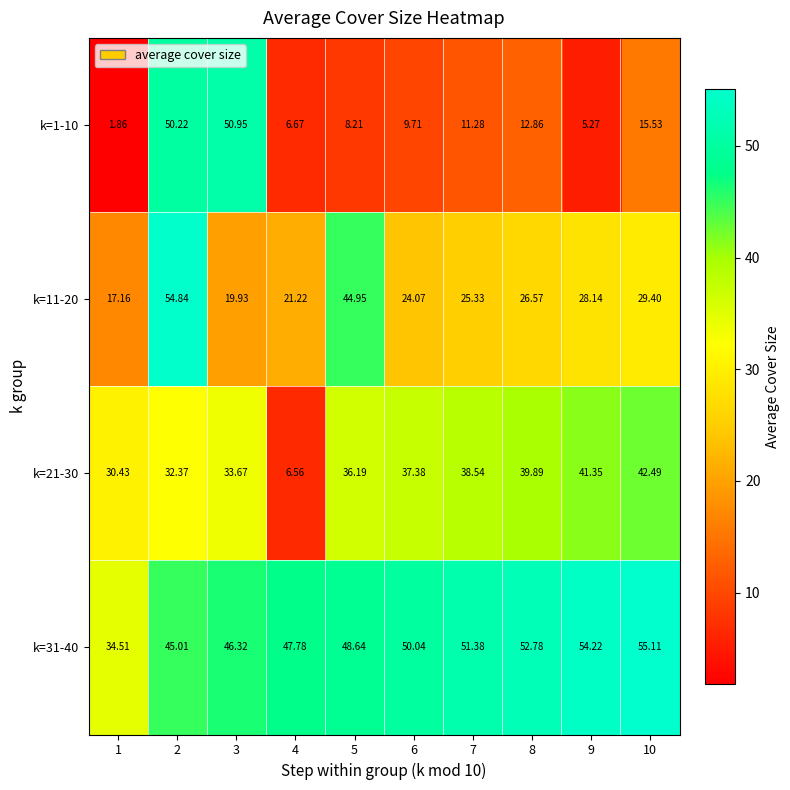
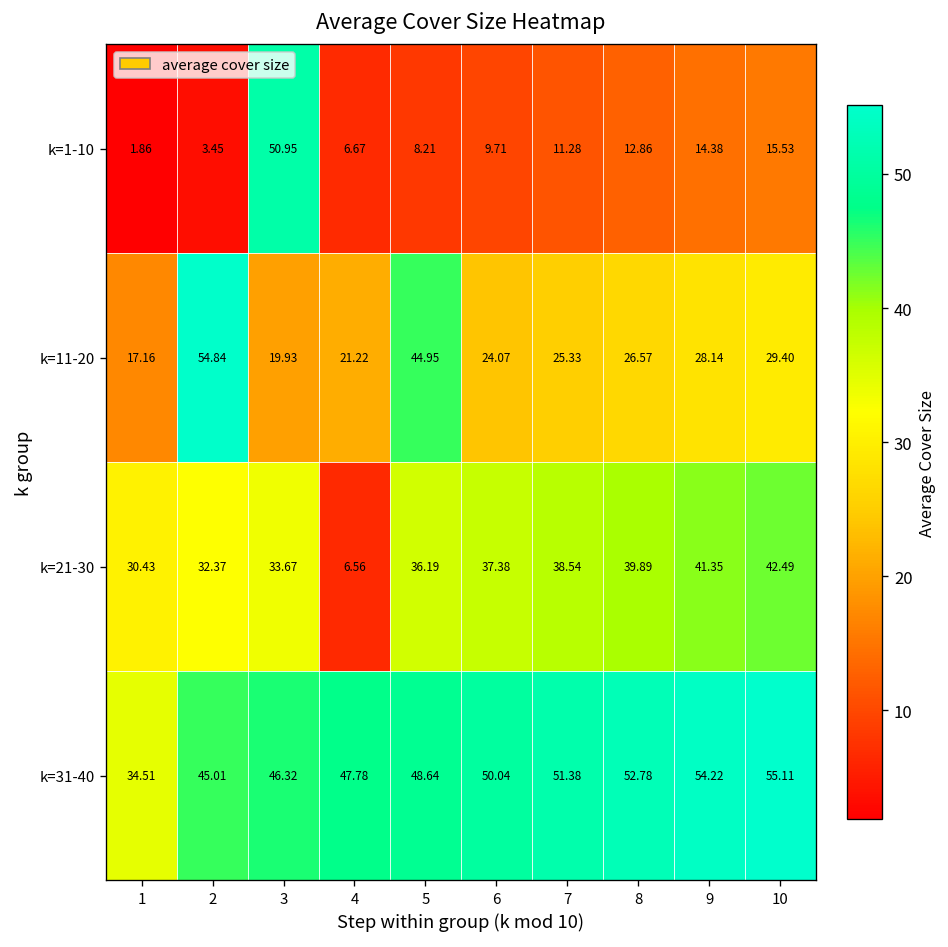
k=1-10, 2: 50.22 -> 3.45
k=1-10, 9: 5.27 -> 14.38
